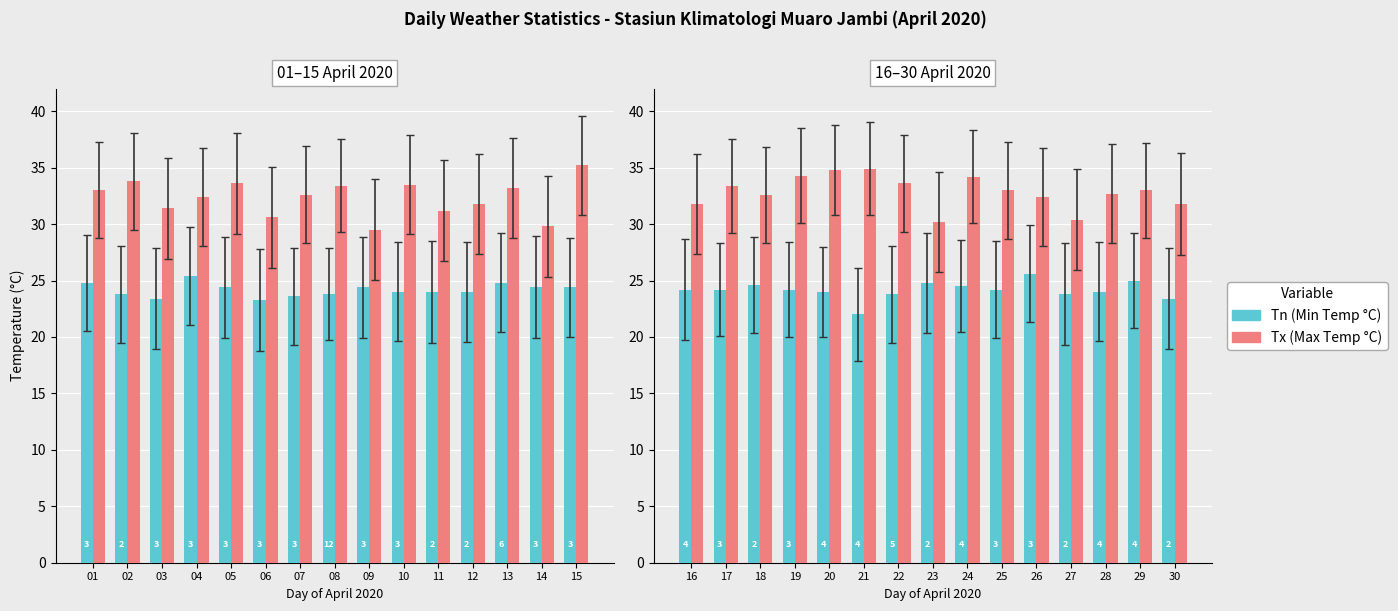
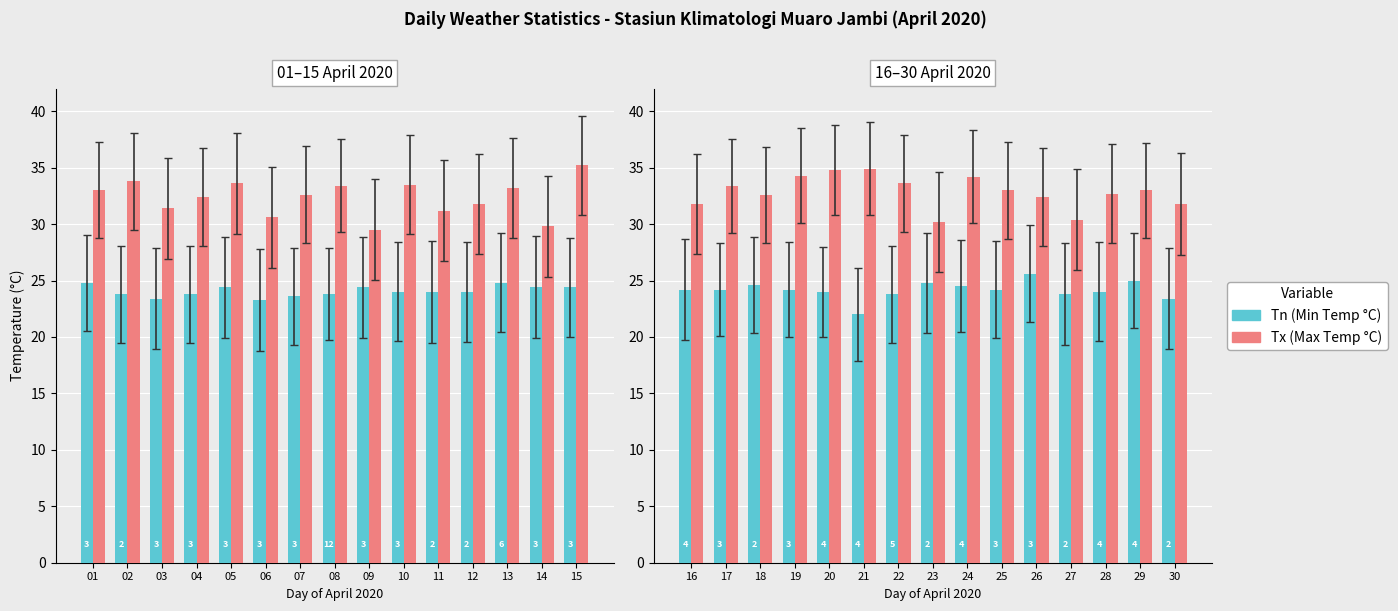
01–15 April 2020, Tn (Min Temp °C), 04: 25.4 -> 23.8
